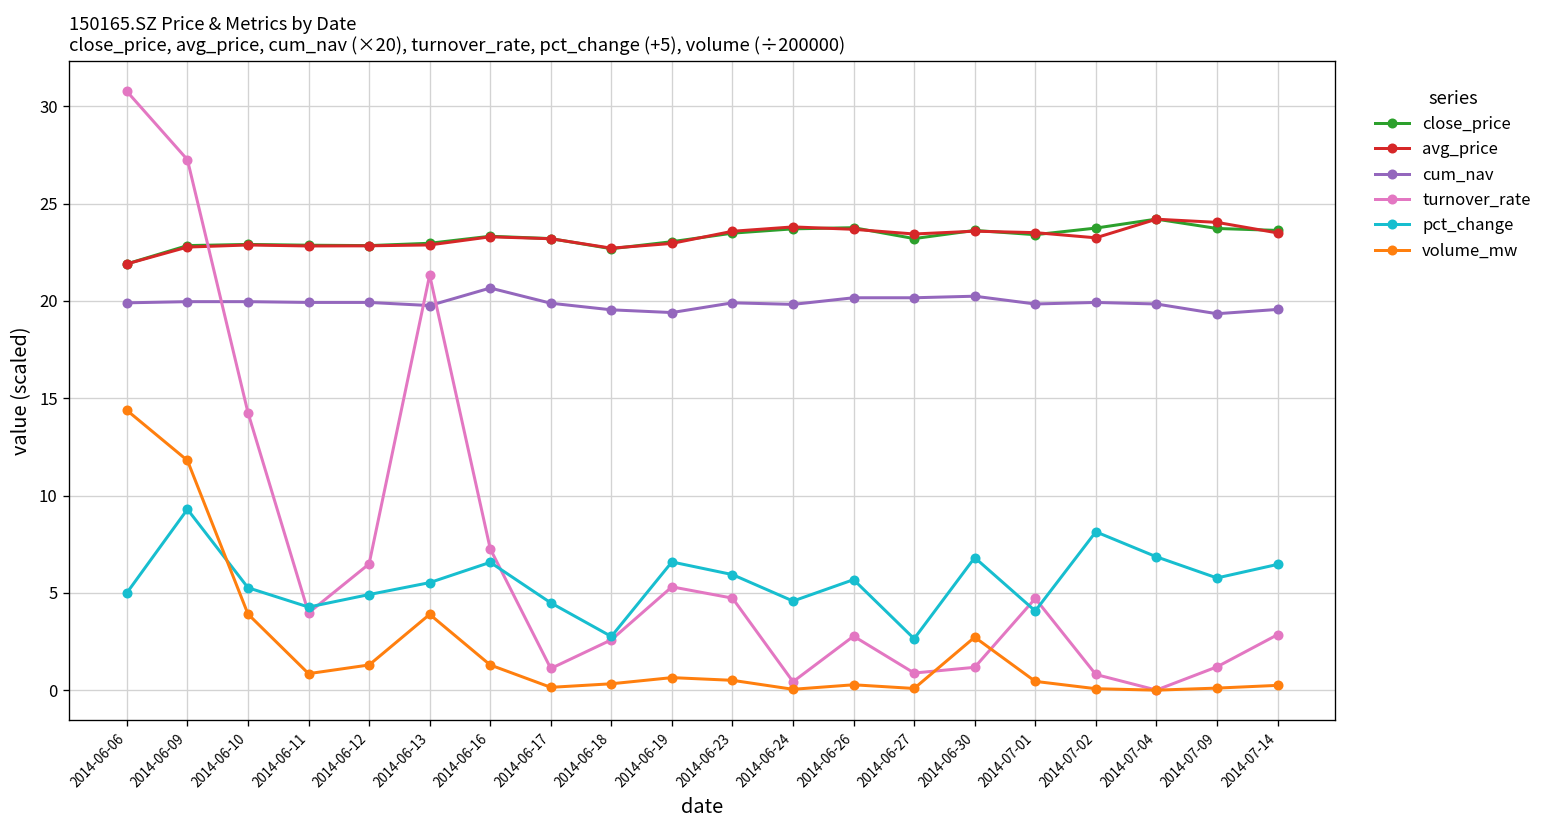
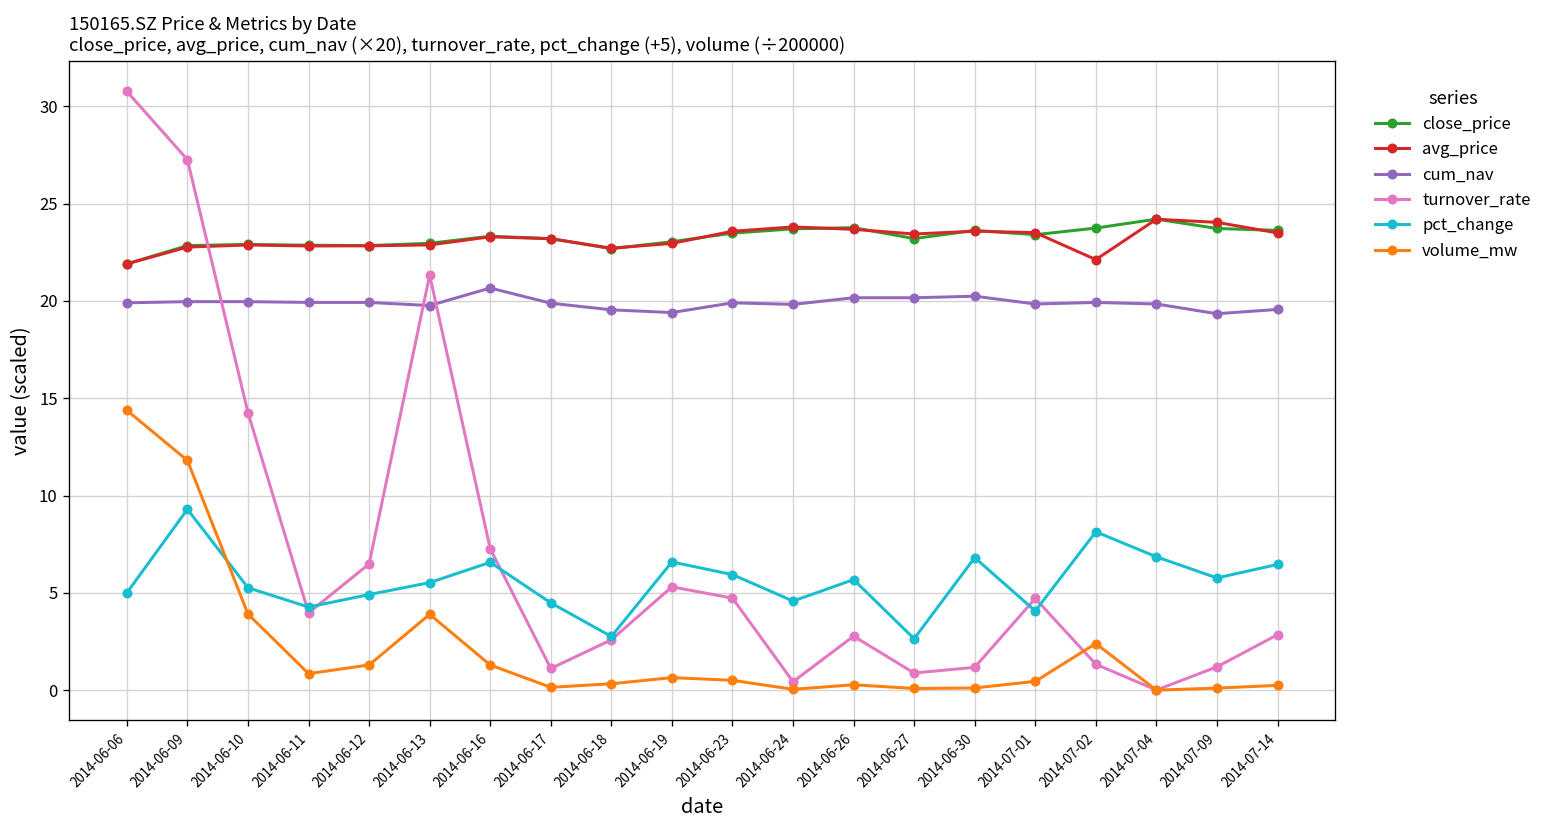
volume_mw, 2014-06-30: 2.7 -> 0.1
avg_price, 2014-07-02: 23.2 -> 22.1
turnover_rate, 2014-07-02: 0.8 -> 1.3
volume_mw, 2014-07-02: 0.1 -> 2.4
